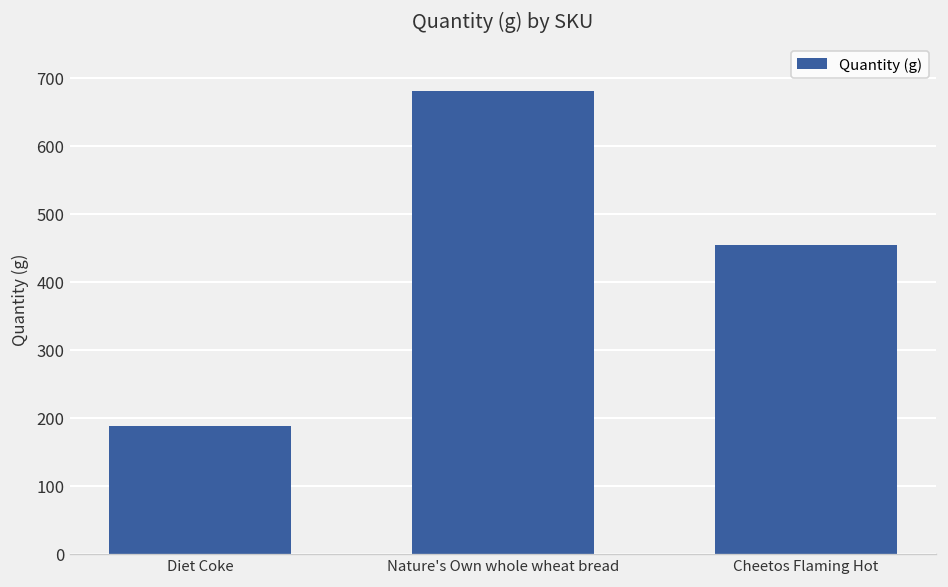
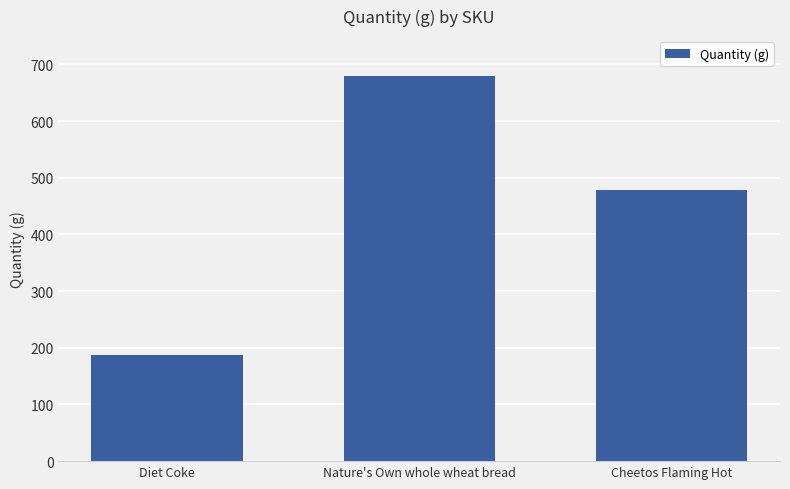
Cheetos Flaming Hot: 450 -> 480
